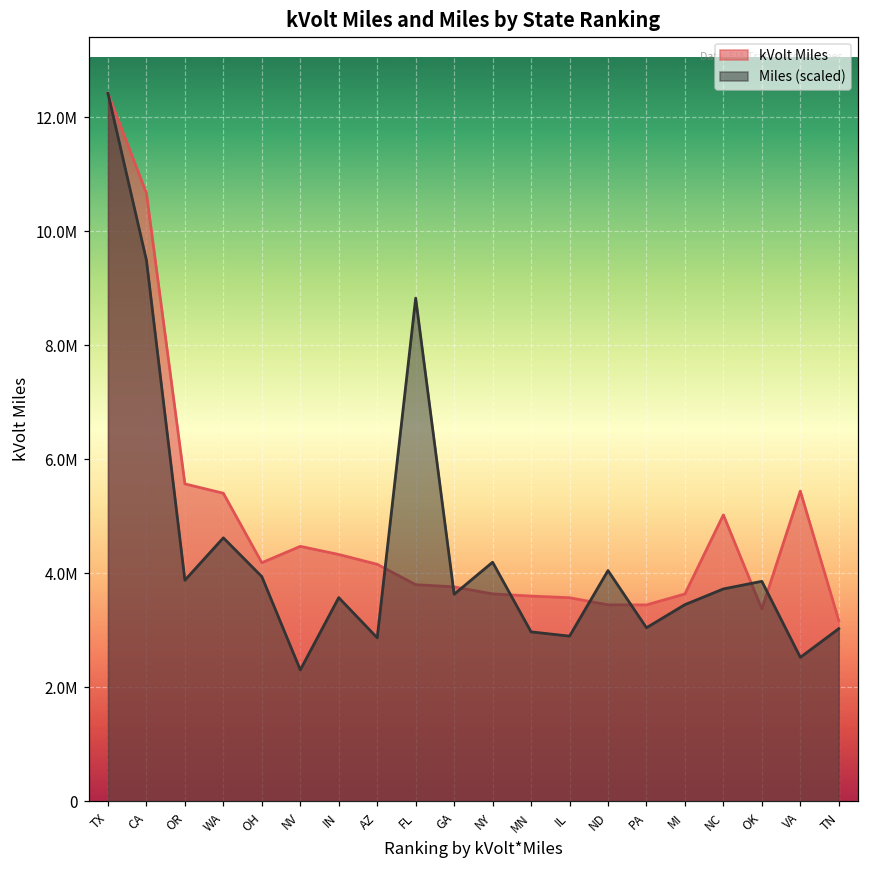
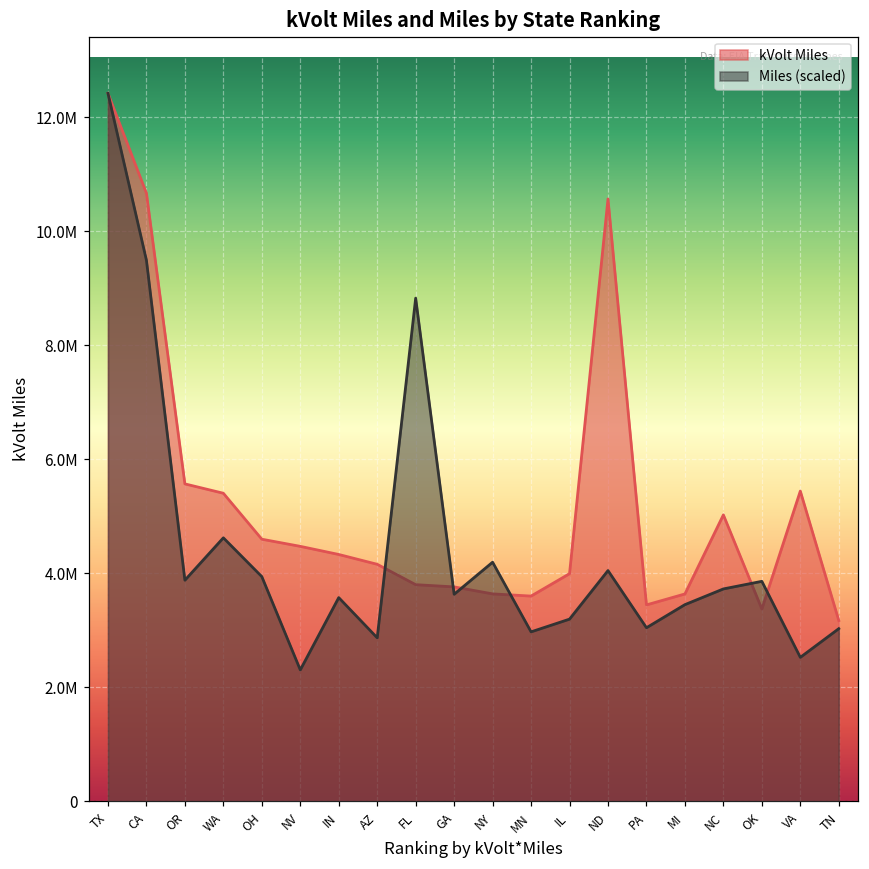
kVolt Miles, OH: 4200000 -> 4600000
kVolt Miles, IL: 3600000 -> 4000000
Miles (scaled), IL: 2900000 -> 3200000
kVolt Miles, ND: 3400000 -> 10600000
